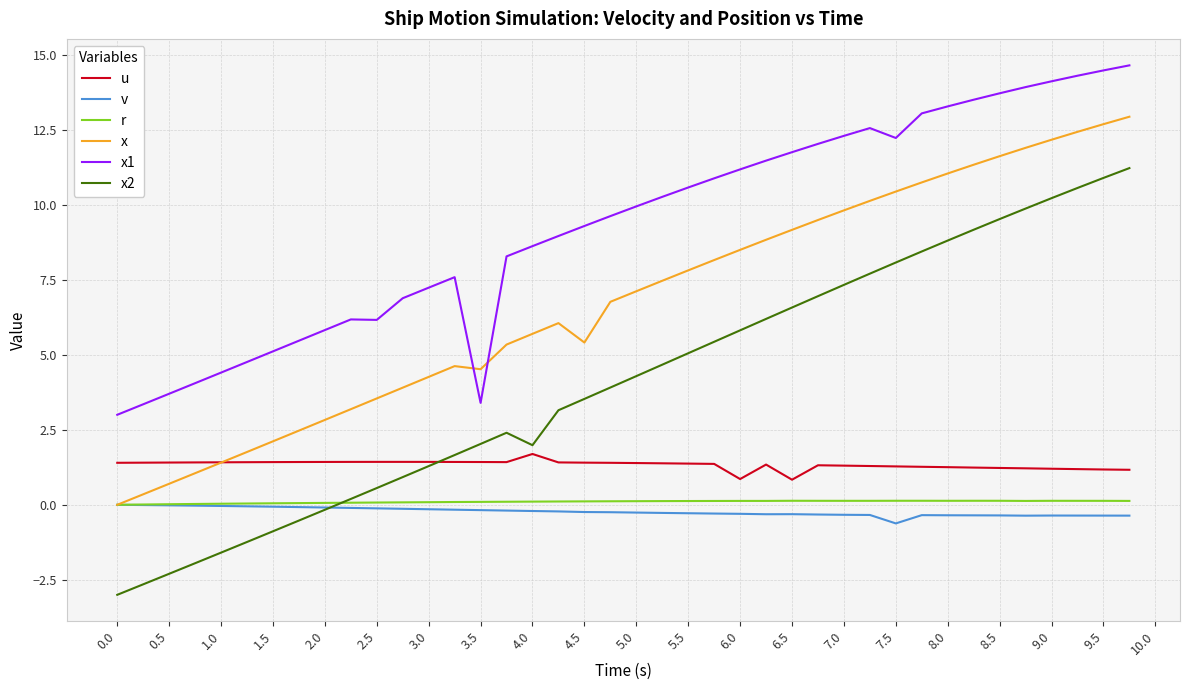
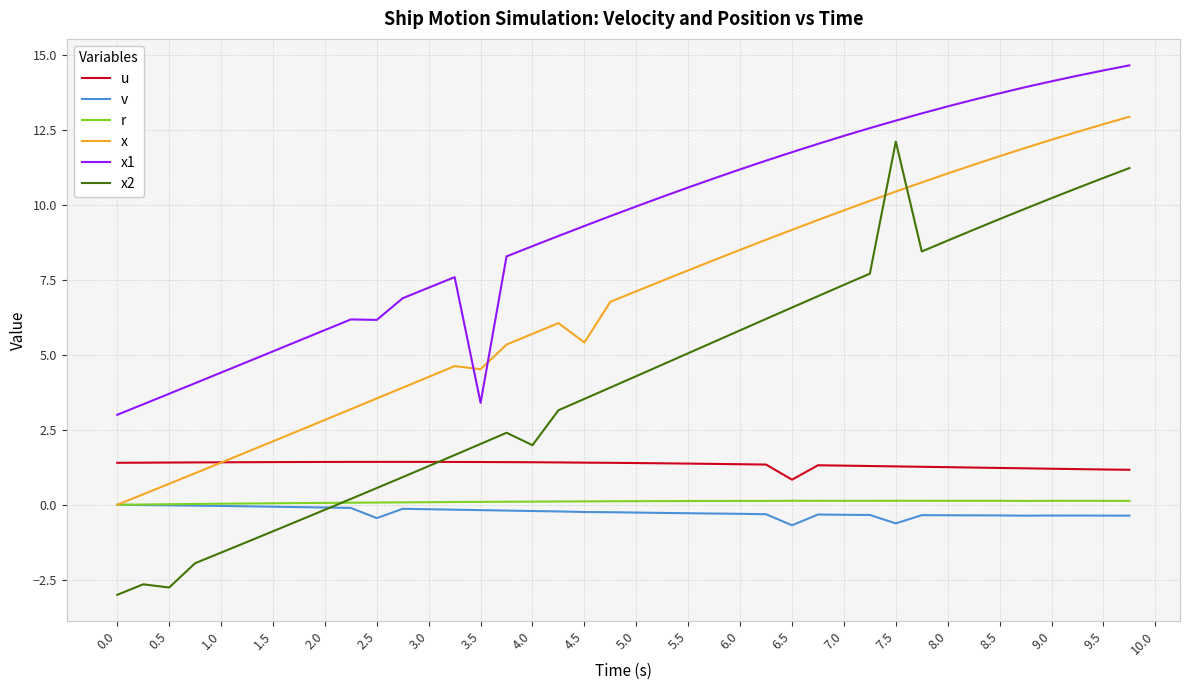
x2, 0.5: -2.3 -> -2.8
v, 2.5: -0.1 -> -0.4
u, 4.0: 1.7 -> 1.4
u, 6.0: 0.9 -> 1.4
v, 6.5: -0.3 -> -0.7
x1, 7.5: 12.2 -> 12.8
x2, 7.5: 8.1 -> 12.1
